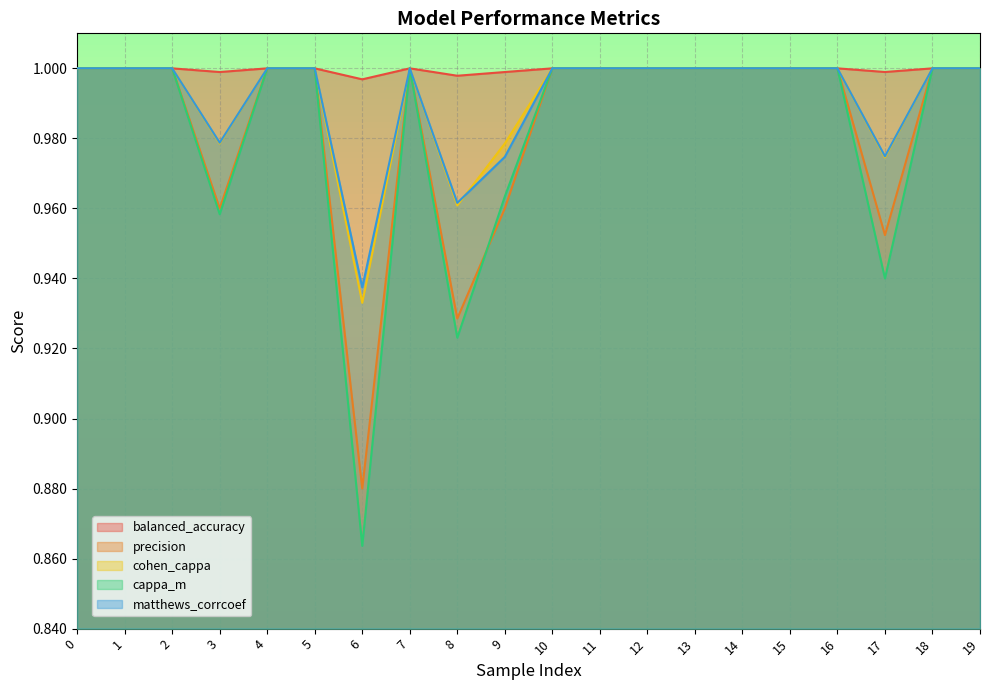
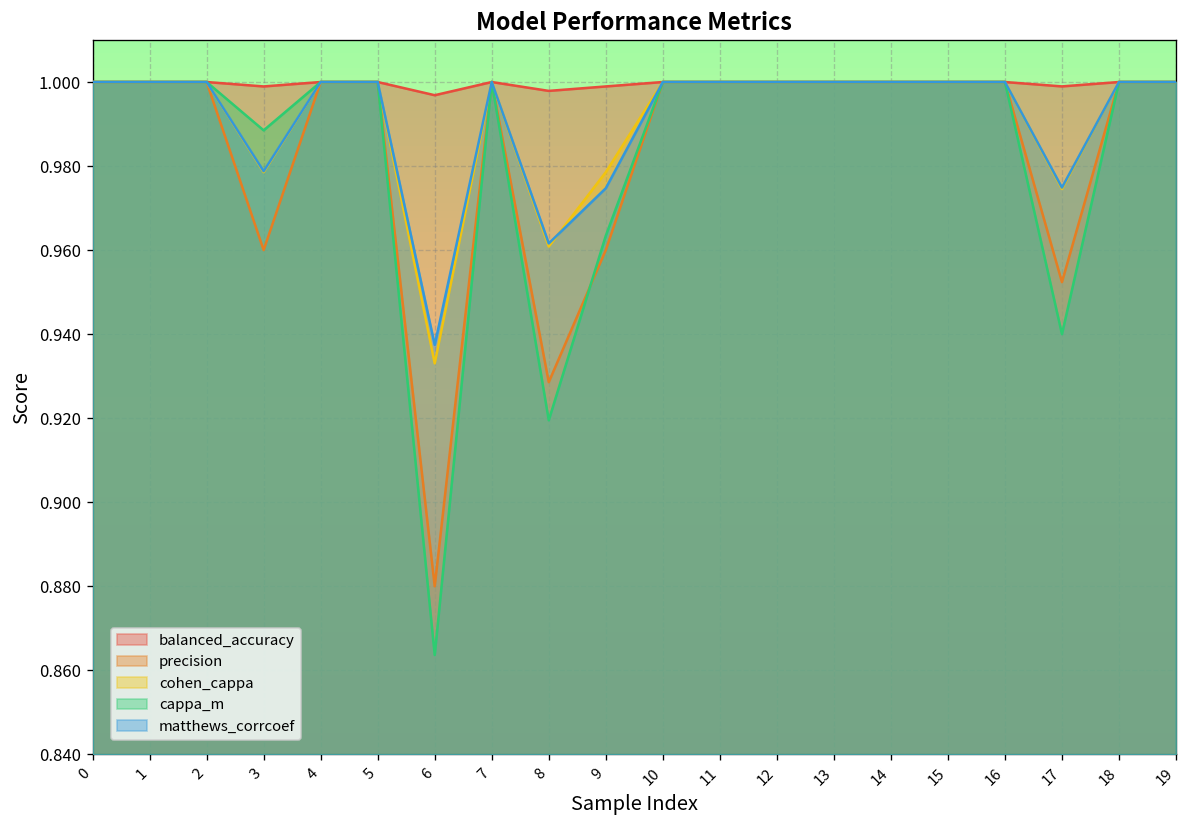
cappa_m, 3: 0.958 -> 0.988
cappa_m, 8: 0.923 -> 0.920
